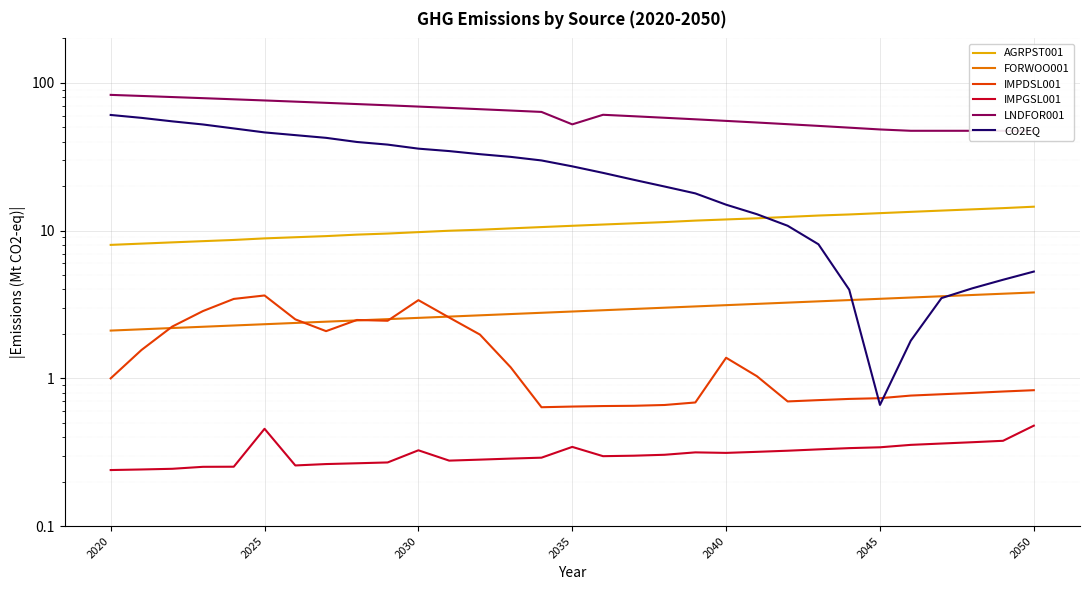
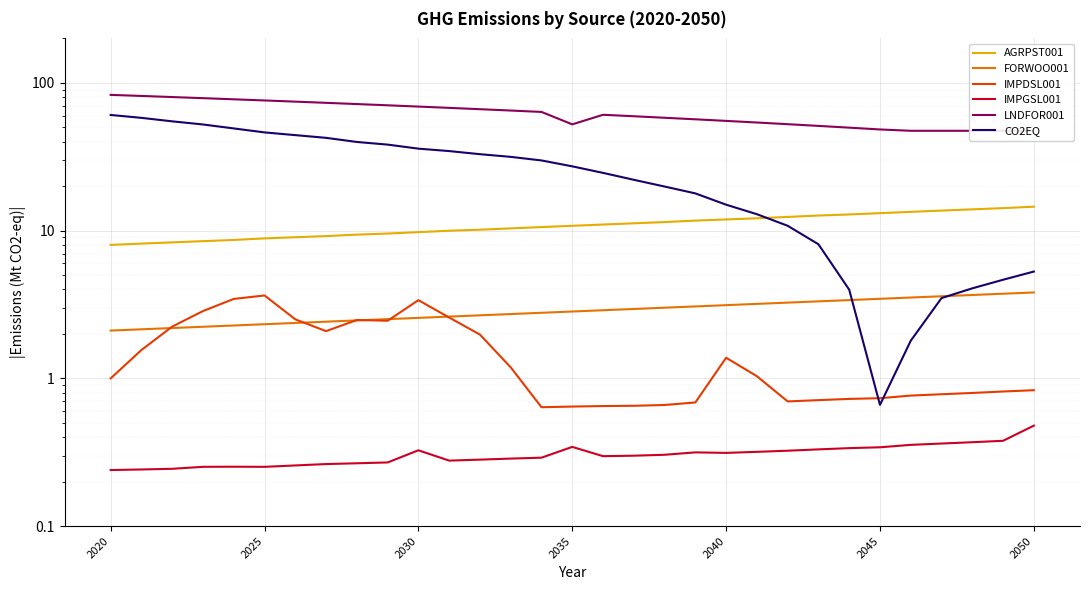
IMPGSL001, 2025: 0.46 -> 0.25
